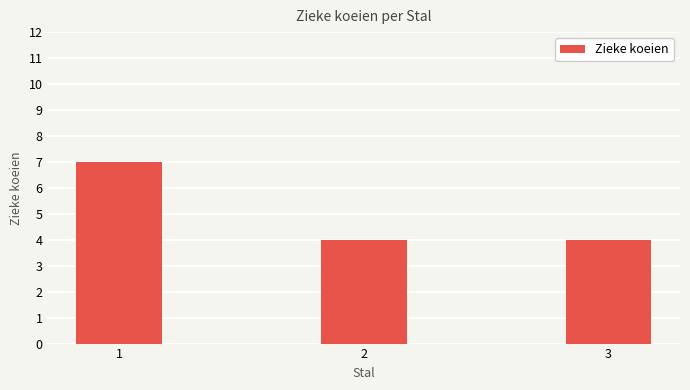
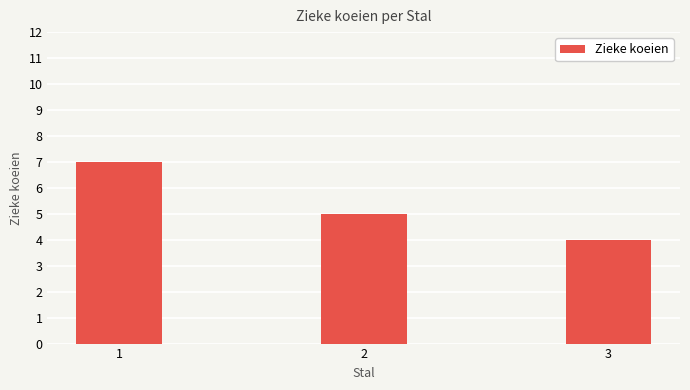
2: 4 -> 5
